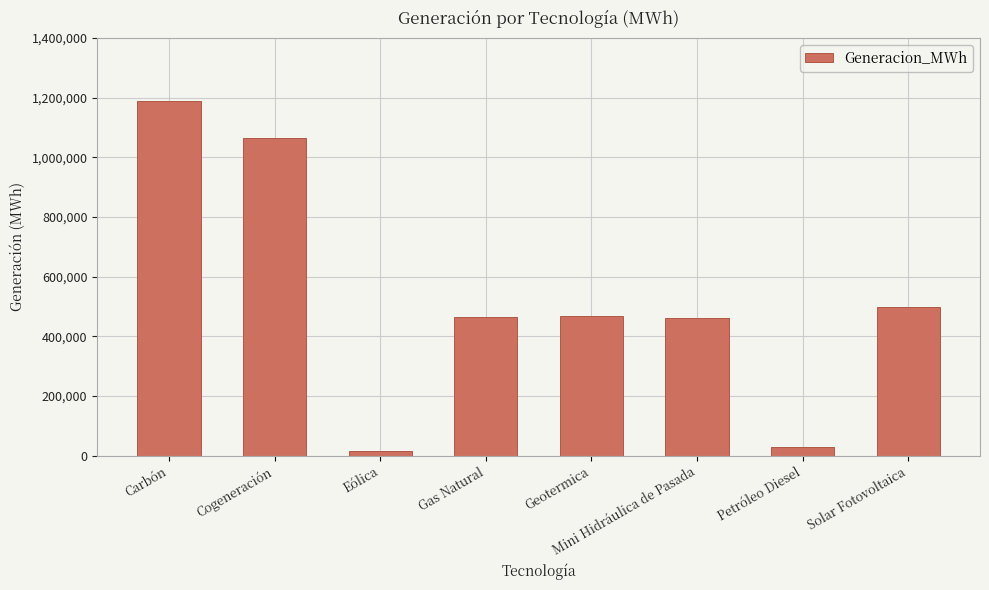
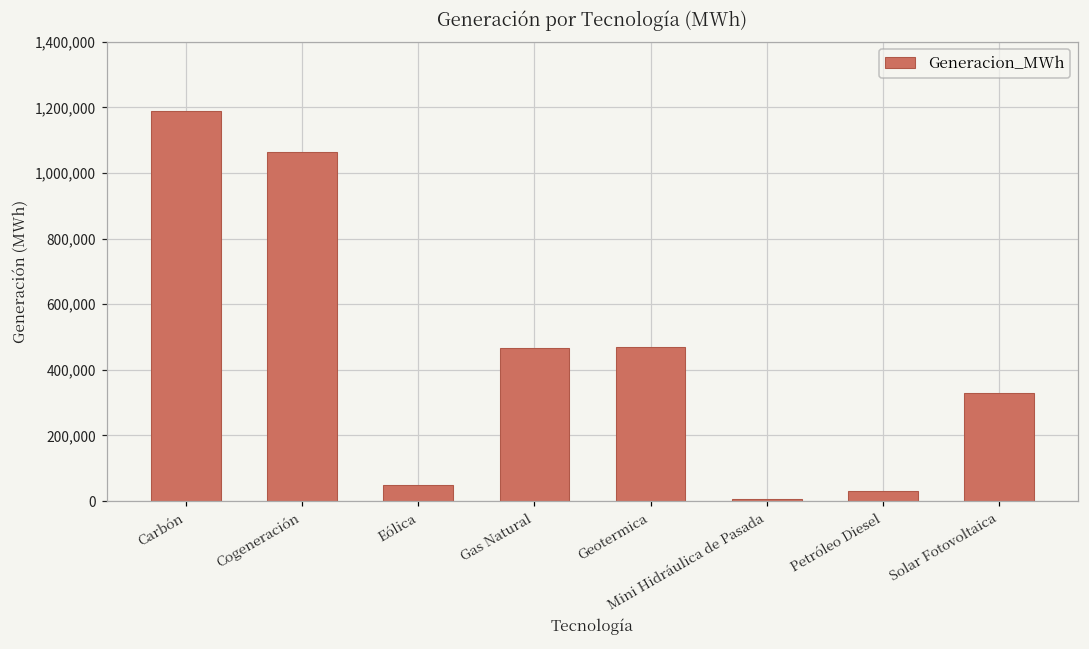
Eólica: 20,000 -> 50,000
Mini Hidráulica de Pasada: 460,000 -> 10,000
Solar Fotovoltaica: 500,000 -> 330,000
